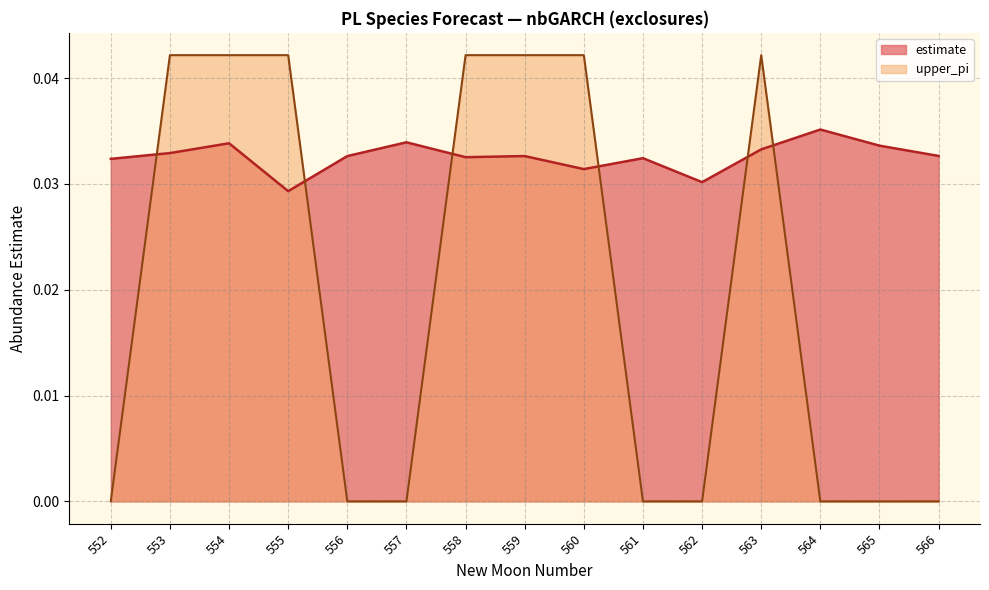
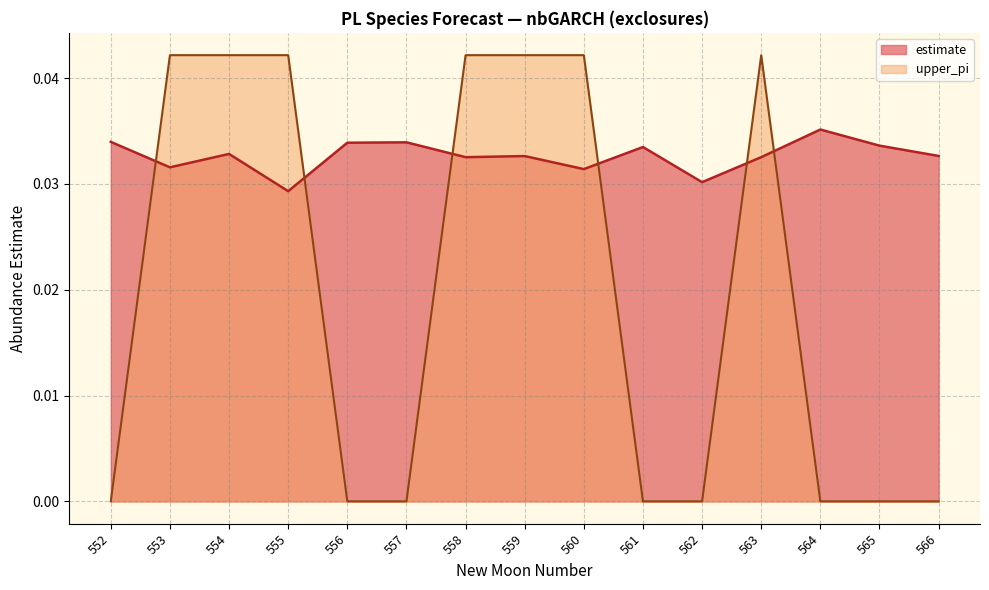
estimate, 552: 0.0324 -> 0.0340
estimate, 553: 0.0329 -> 0.0316
estimate, 554: 0.0338 -> 0.0328
estimate, 556: 0.0326 -> 0.0339
estimate, 561: 0.0324 -> 0.0335
estimate, 563: 0.0333 -> 0.0325
